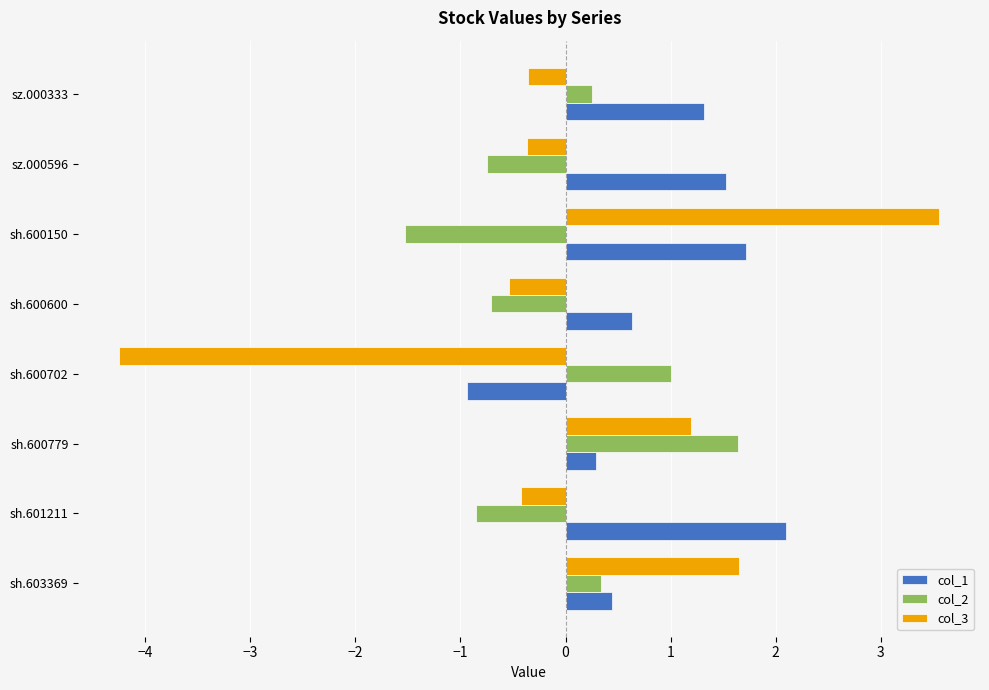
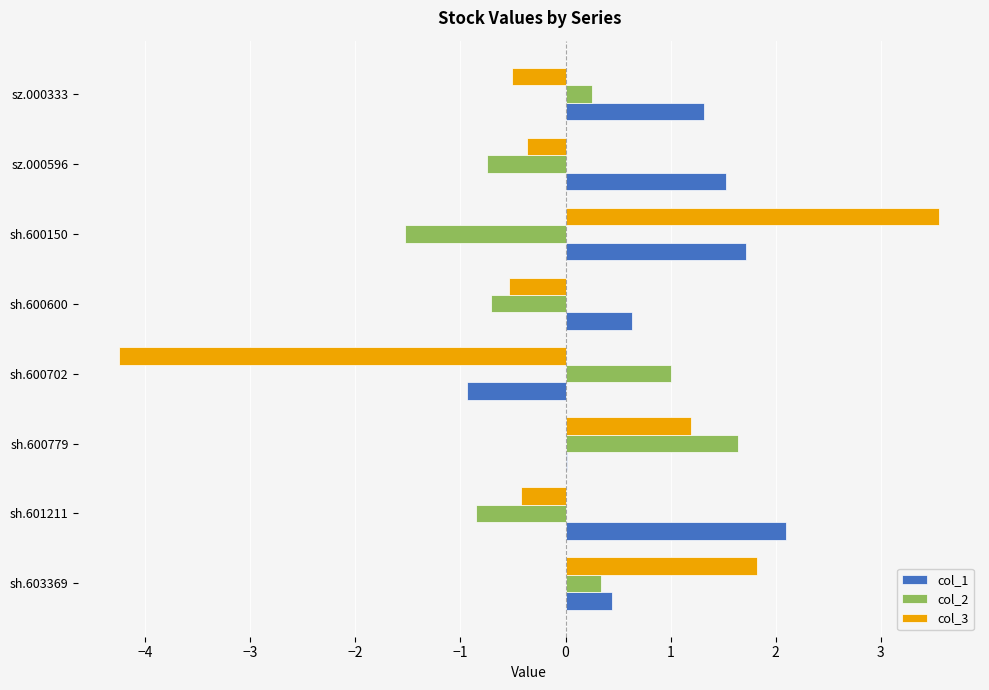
col_3, sz.000333: -0.35 -> -0.51
col_1, sh.600779: 0.29 -> 0.02
col_3, sh.603369: 1.65 -> 1.82
